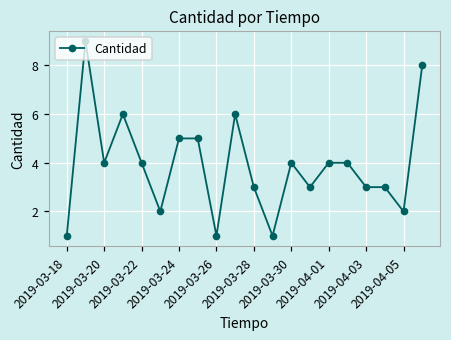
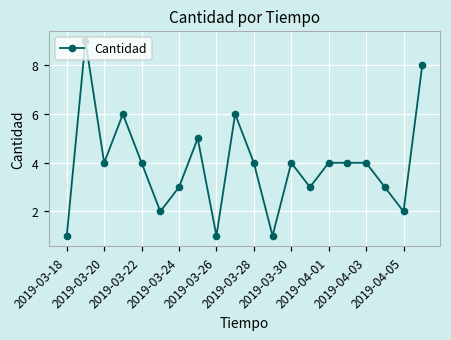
2019-03-24: 5 -> 3
2019-03-28: 3 -> 4
2019-04-03: 3 -> 4
